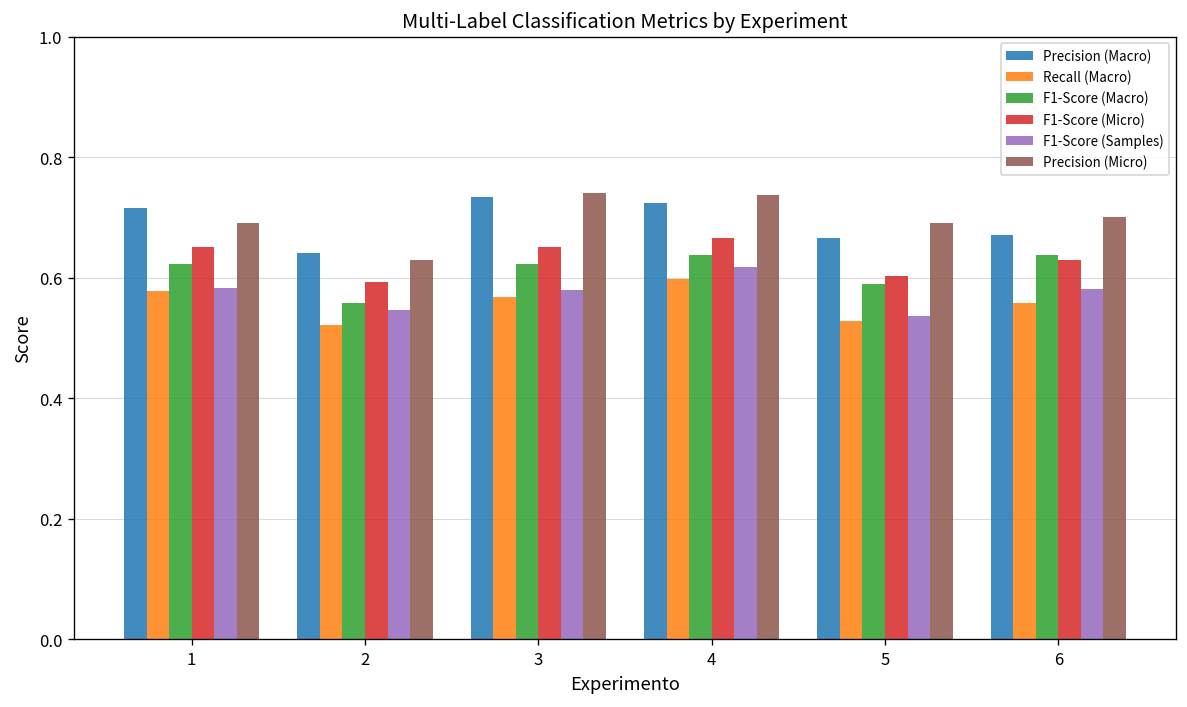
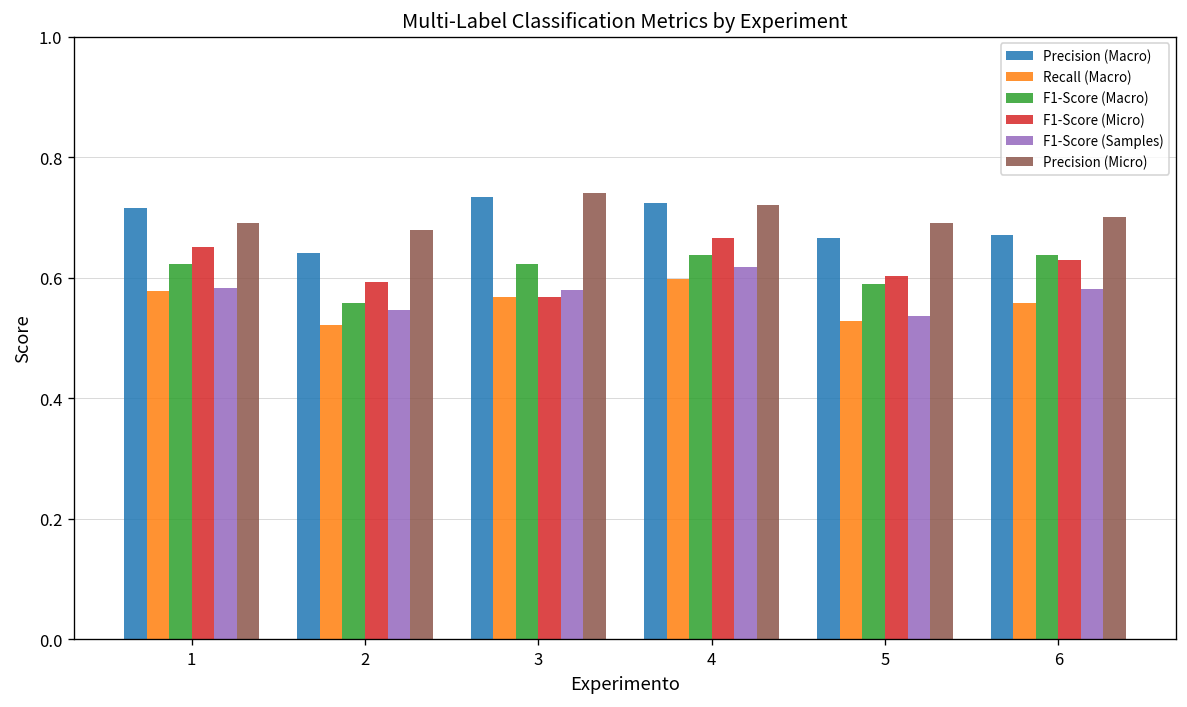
Precision (Micro), 2: 0.63 -> 0.68
F1-Score (Micro), 3: 0.65 -> 0.57
Precision (Micro), 4: 0.74 -> 0.72
